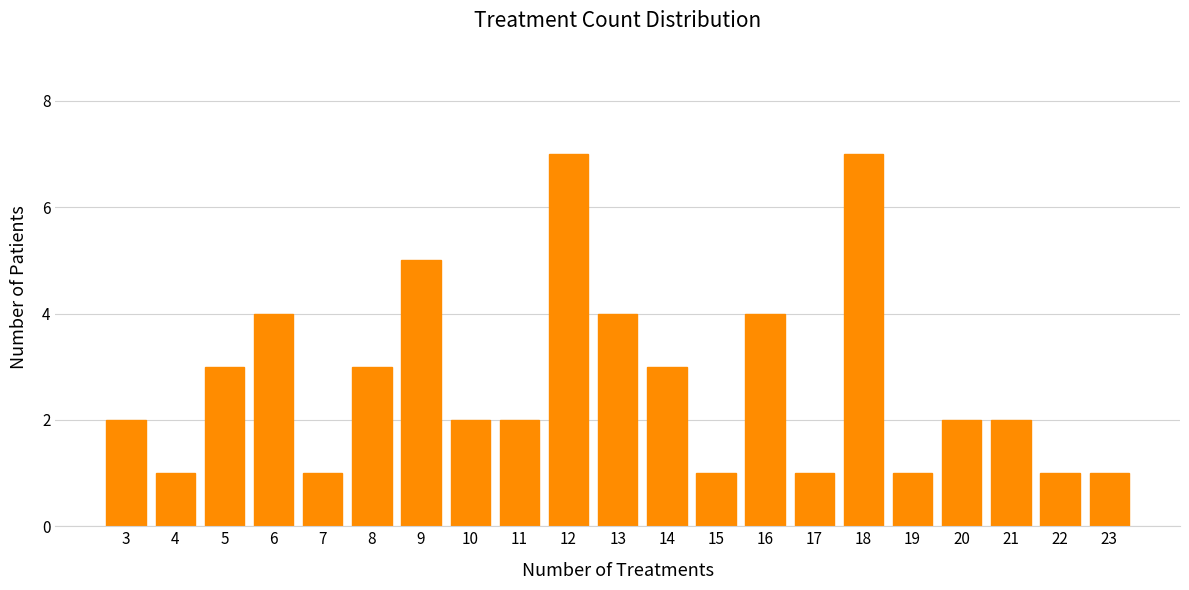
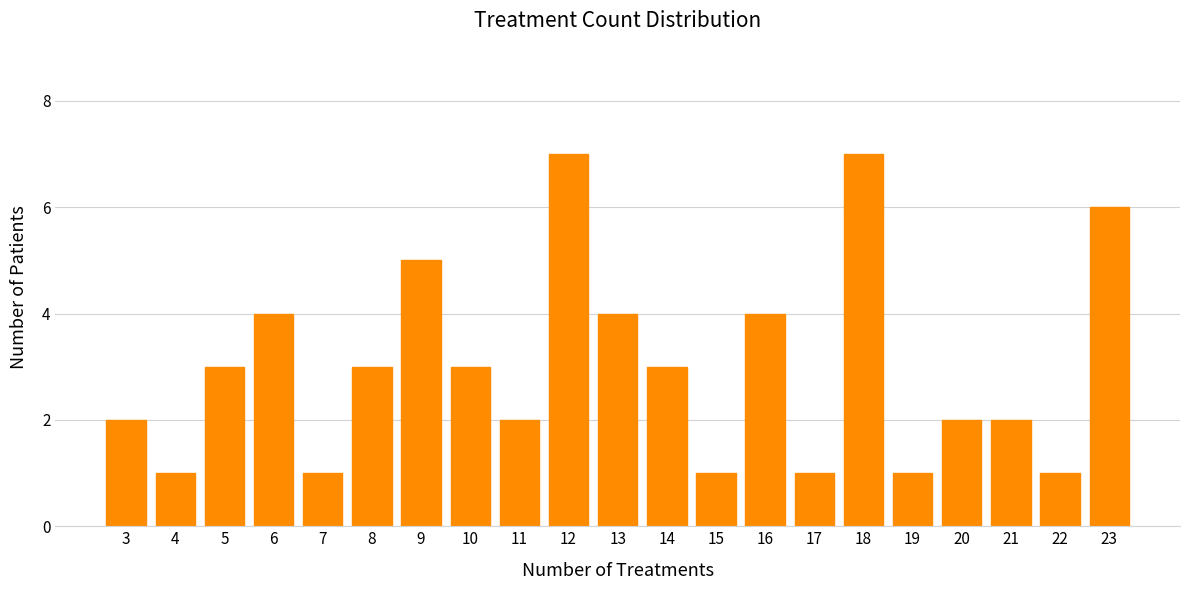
10: 2 -> 3
23: 1 -> 6
